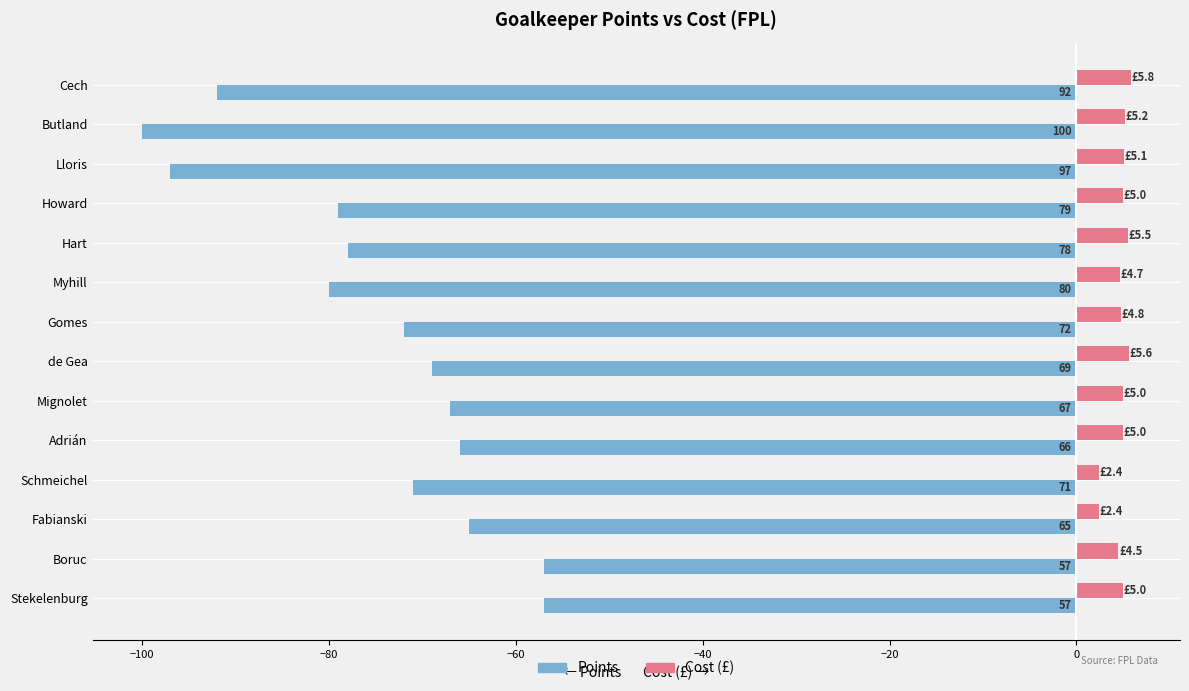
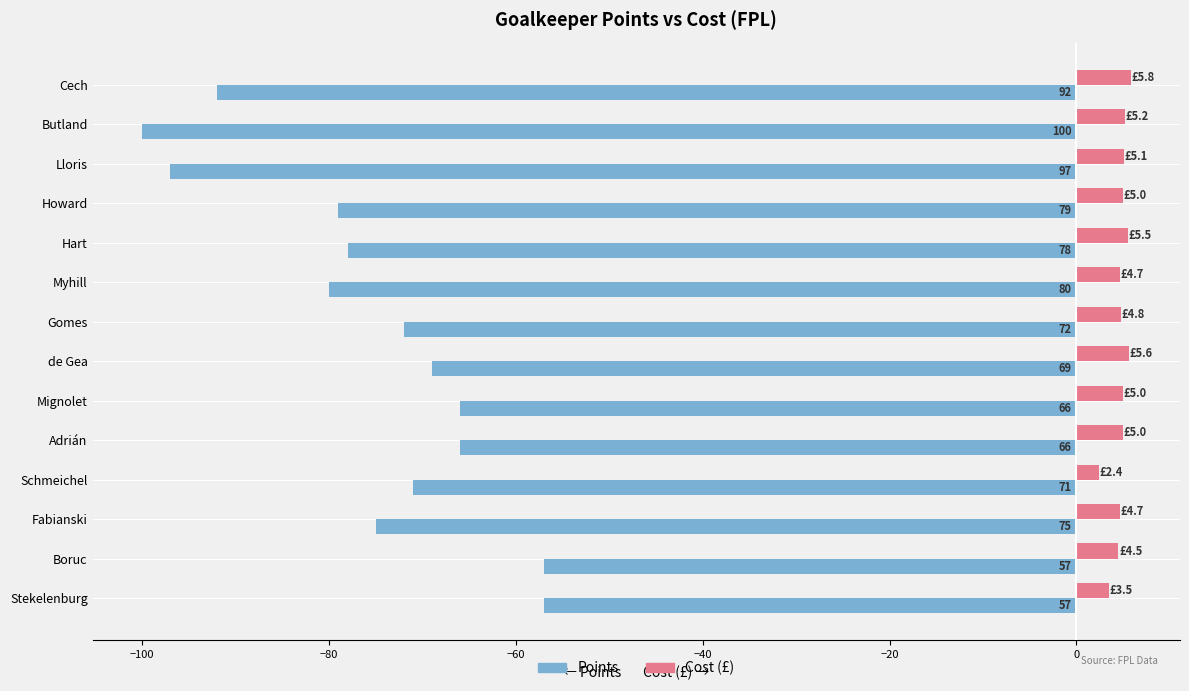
Points, Mignolet: 67 -> 66
Cost (£), Fabianski: £2.4 -> £4.7
Points, Fabianski: 65 -> 75
Cost (£), Stekelenburg: £5.0 -> £3.5
